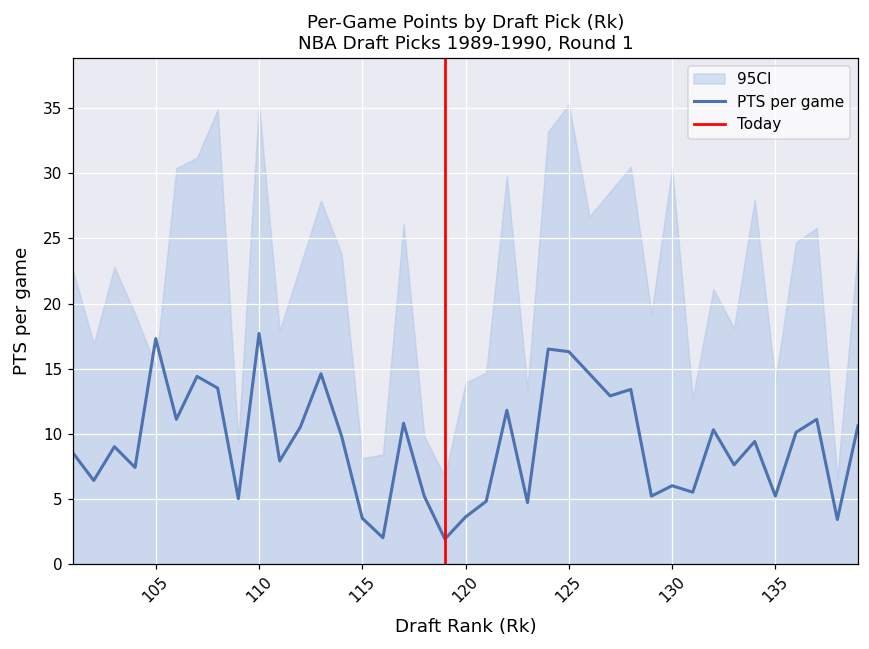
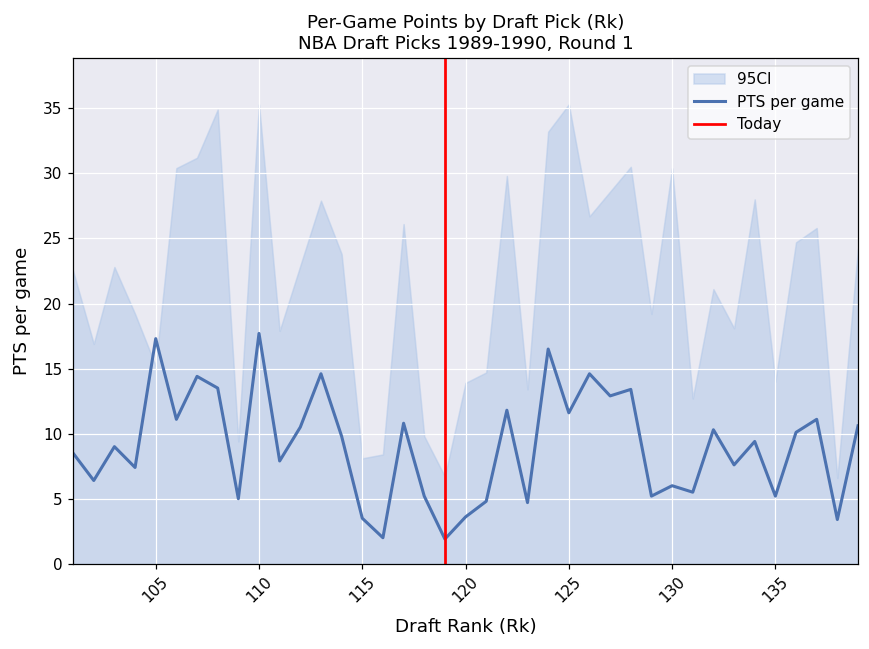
PTS per game, 125: 16.3 -> 11.6
